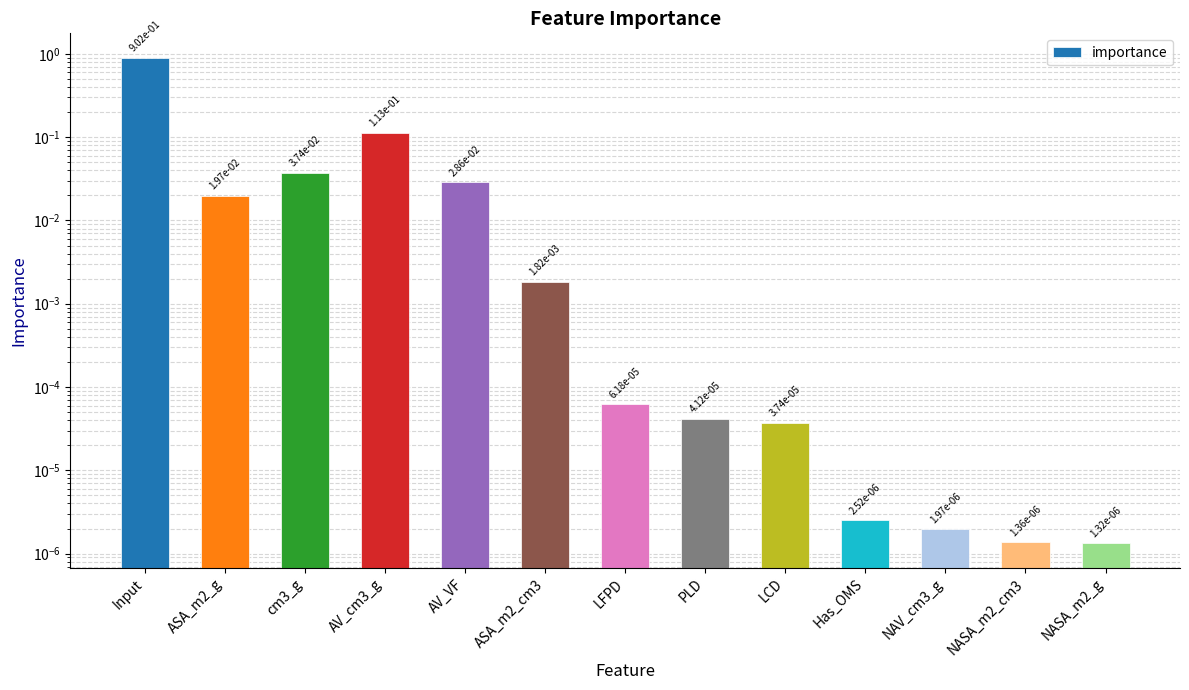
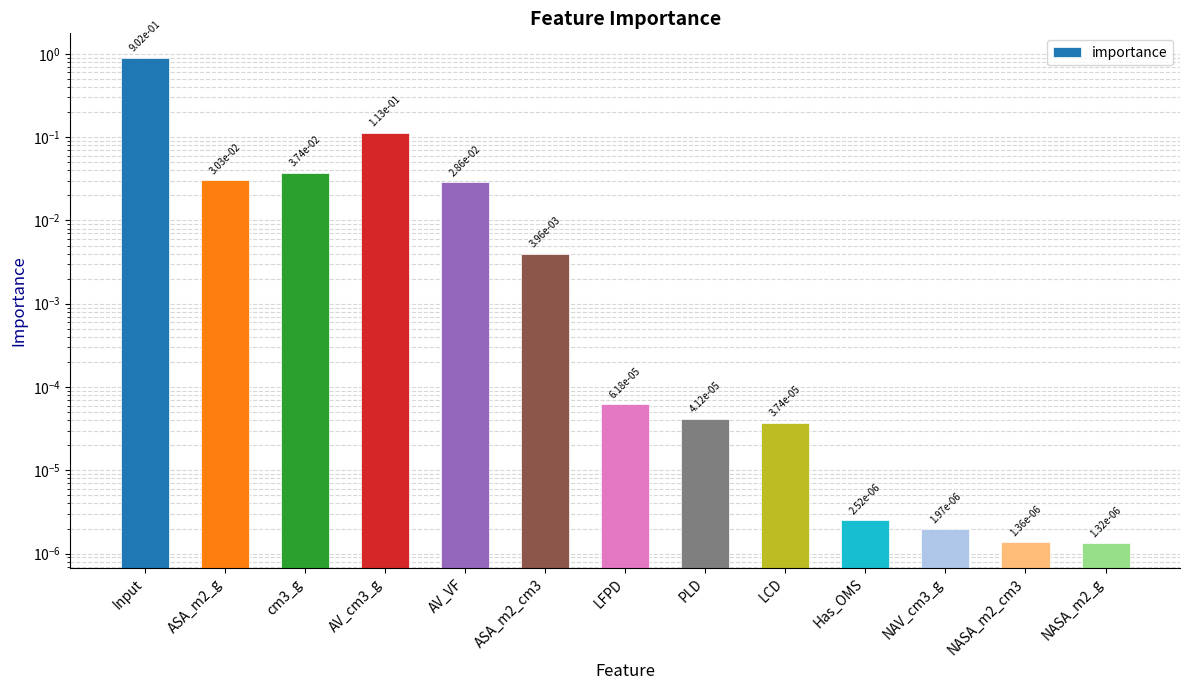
ASA_m2_g: 1.97e-02 -> 3.03e-02
ASA_m2_cm3: 1.82e-03 -> 3.96e-03
